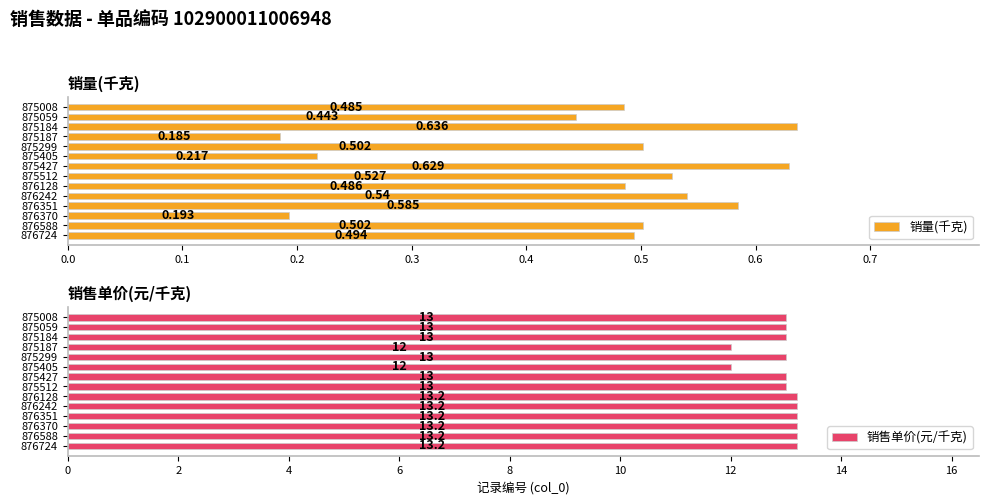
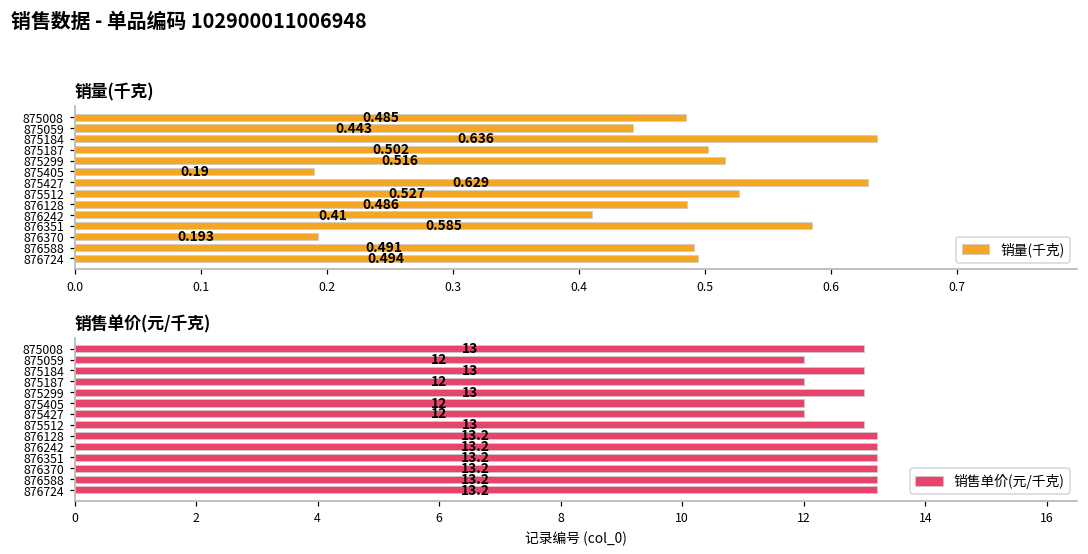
销量(千克), 875187: 0.185 -> 0.502
销量(千克), 875299: 0.502 -> 0.516
销量(千克), 875405: 0.217 -> 0.19
销量(千克), 876242: 0.54 -> 0.41
销量(千克), 876588: 0.502 -> 0.491
销售单价(元/千克), 875059: 13 -> 12
销售单价(元/千克), 875427: 13 -> 12
